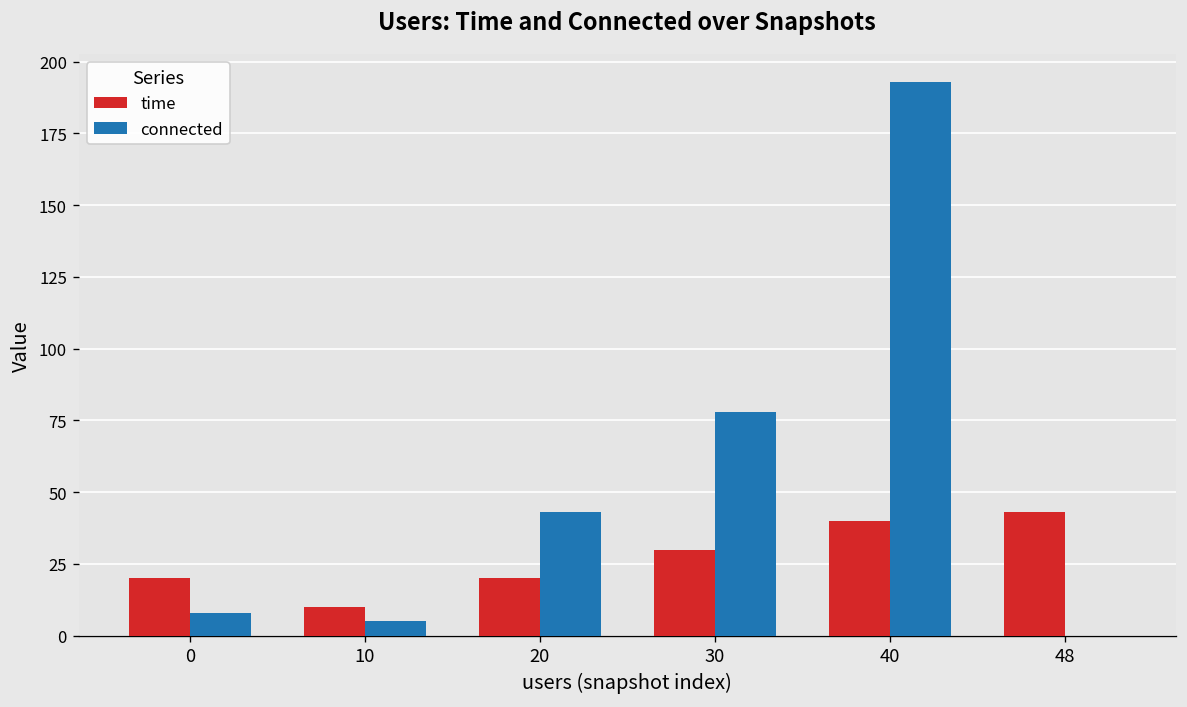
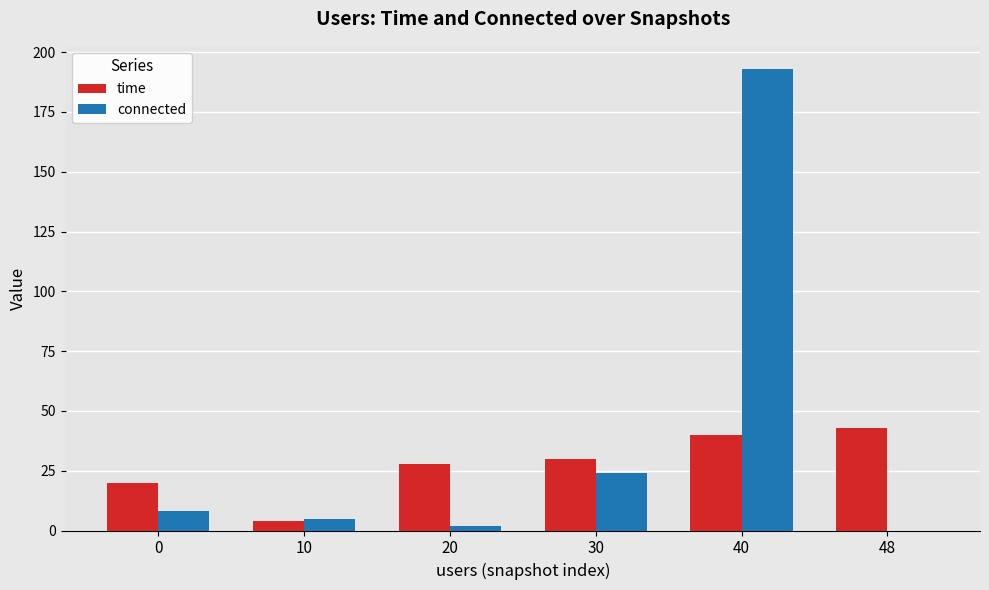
time, 10: 10 -> 4
time, 20: 20 -> 28
connected, 20: 43 -> 2
connected, 30: 78 -> 24
